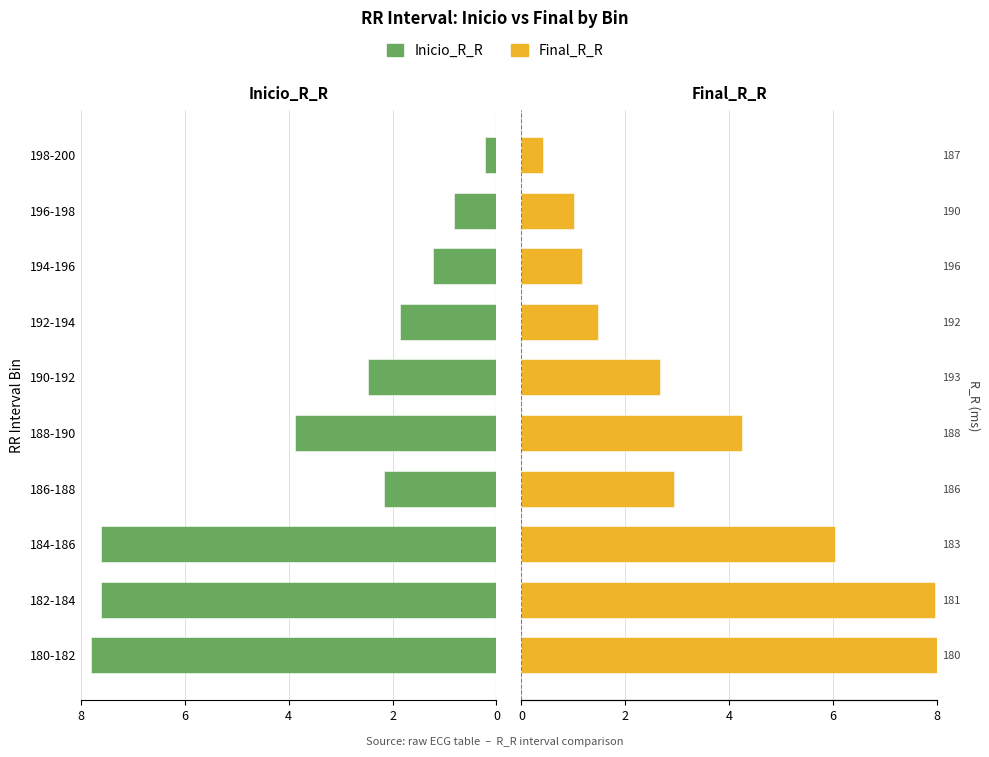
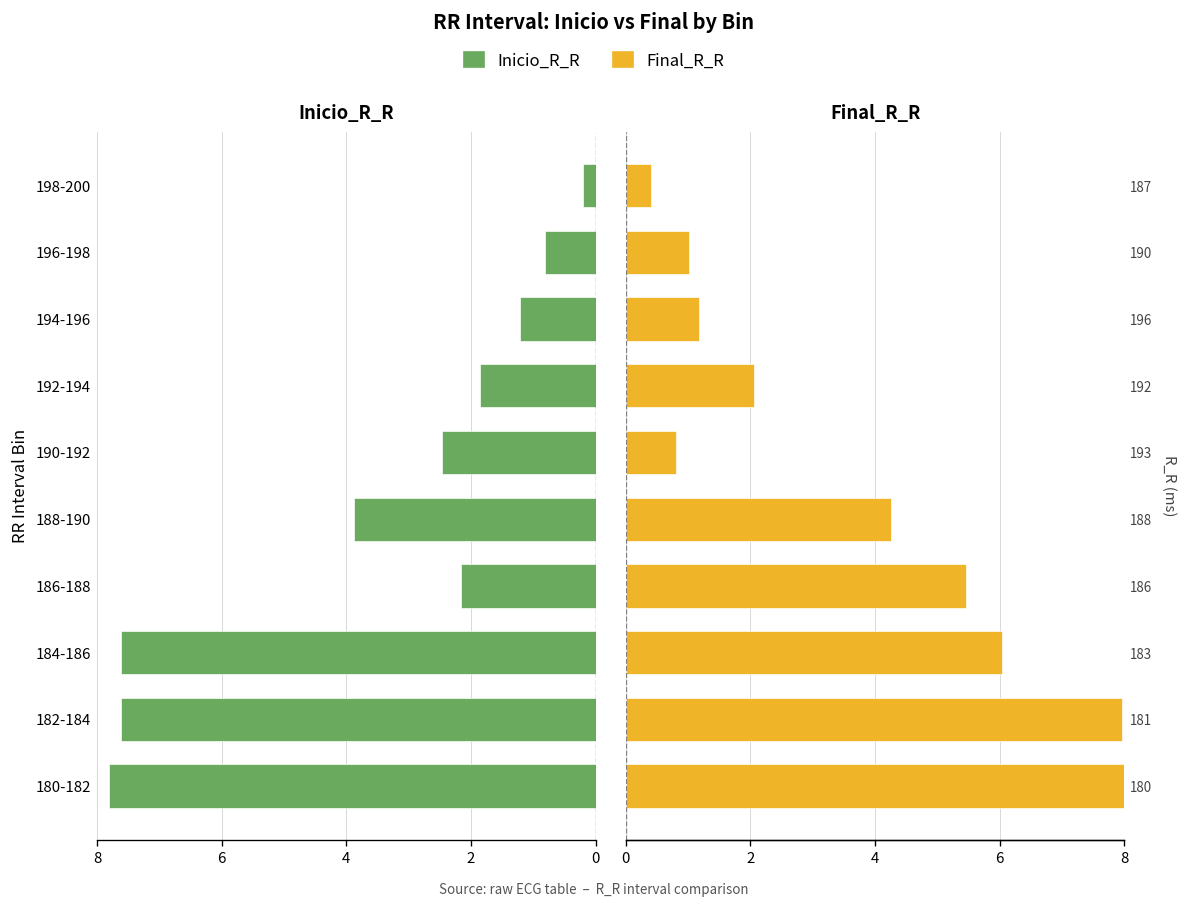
Final_R_R, 192: 1.5 -> 2.1
Final_R_R, 193: 2.7 -> 0.8
Final_R_R, 186: 2.9 -> 5.5
